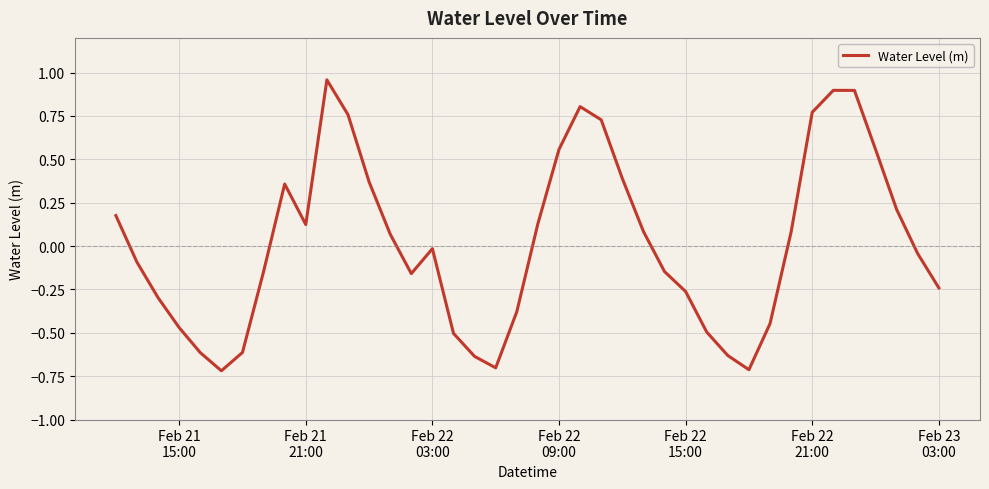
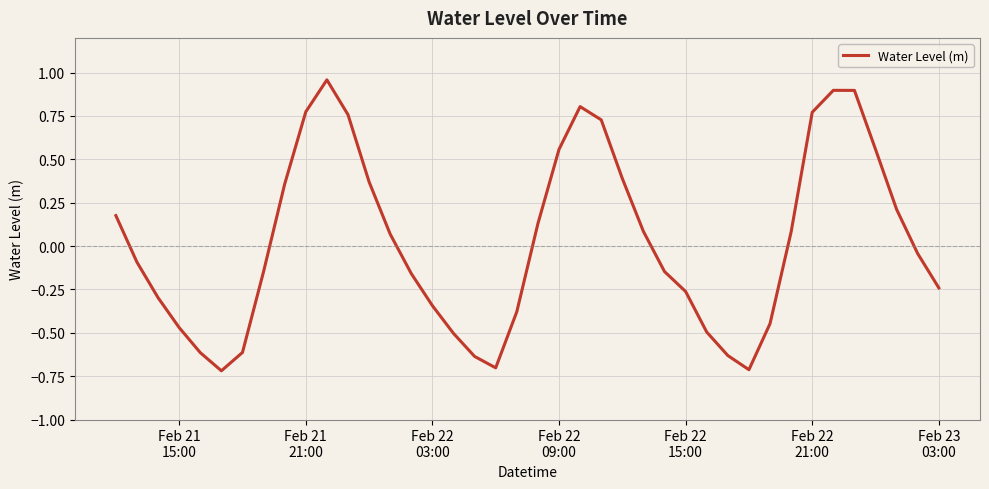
Feb 21 21:00: 0.12 -> 0.77
Feb 22 03:00: -0.02 -> -0.34
